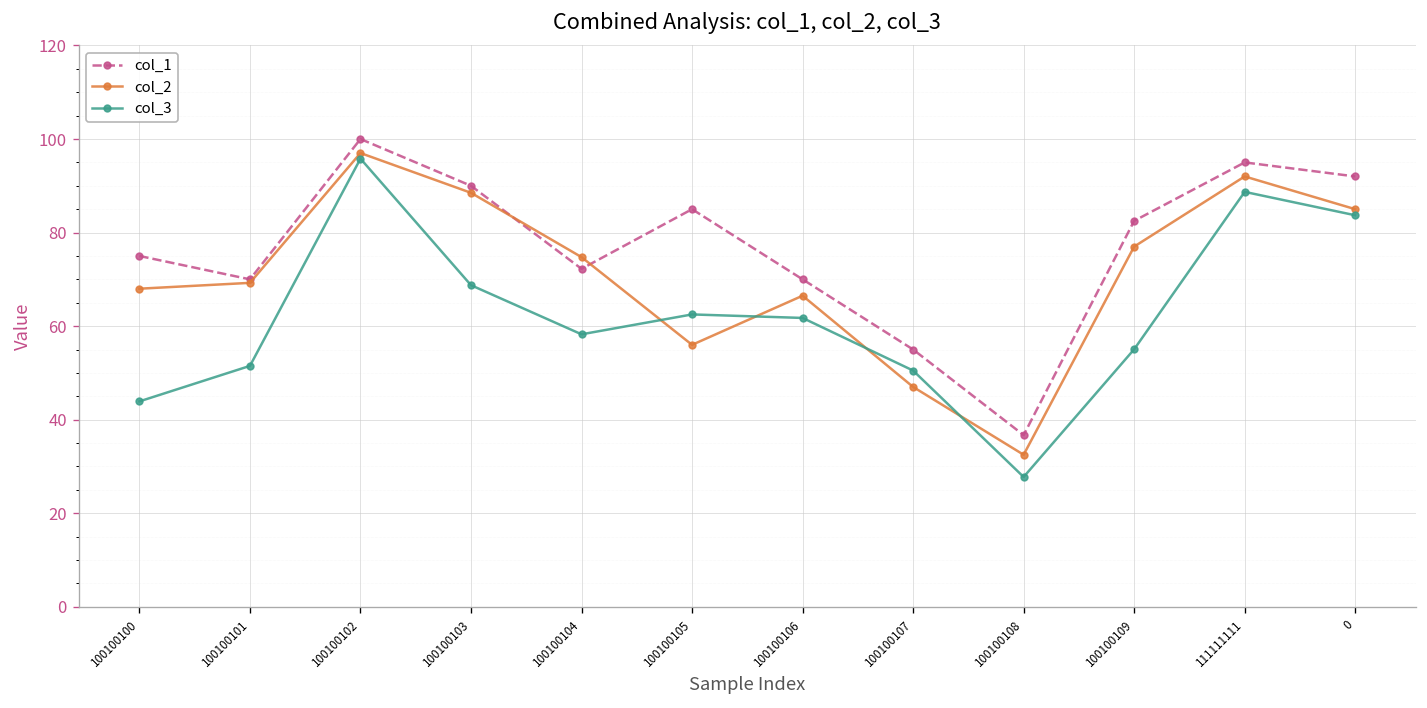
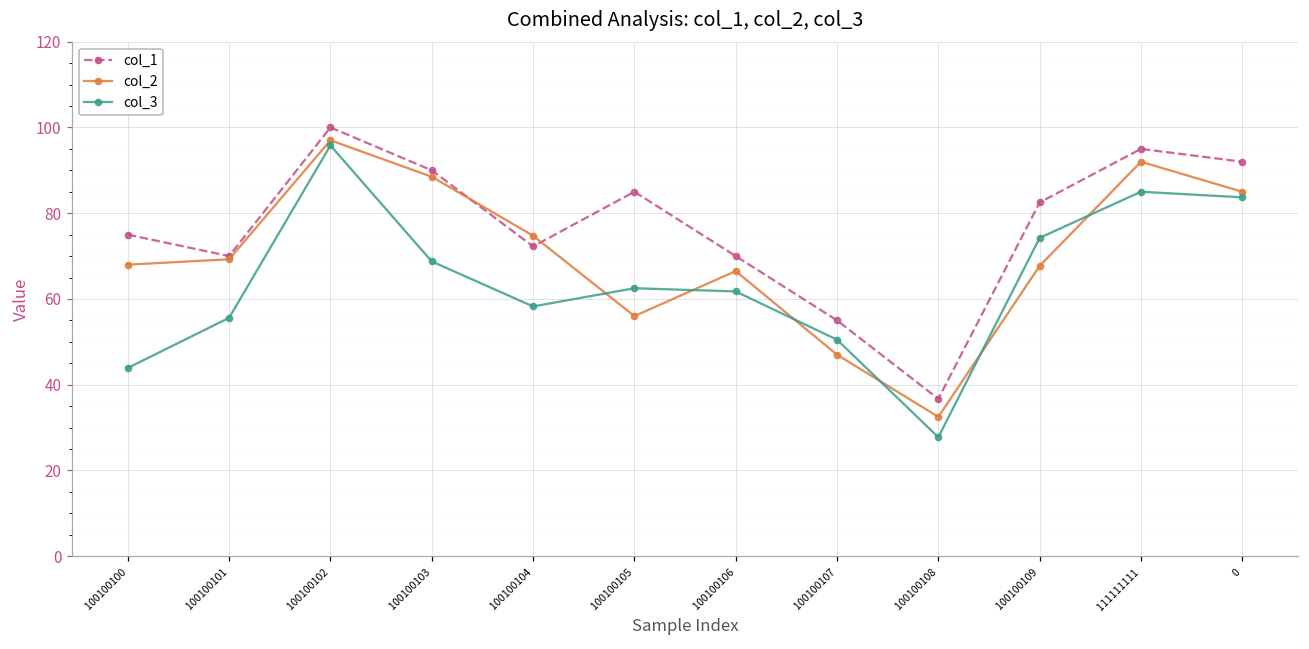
col_3, 100100101: 52 -> 56
col_2, 100100109: 77 -> 68
col_3, 100100109: 55 -> 74
col_3, 111111111: 89 -> 85
